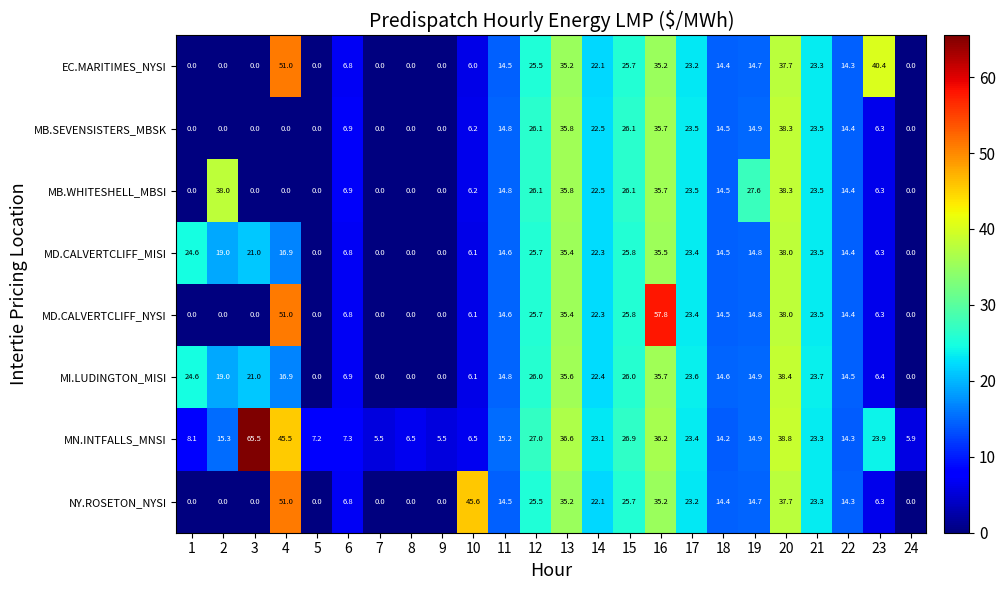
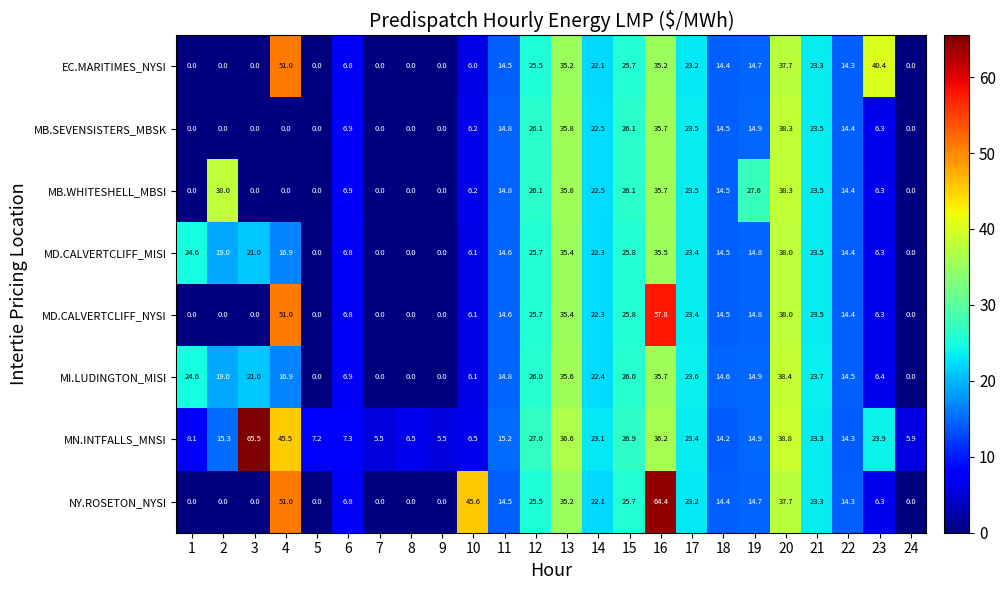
NY.ROSETON_NYSI, 16: 35.2 -> 64.4
